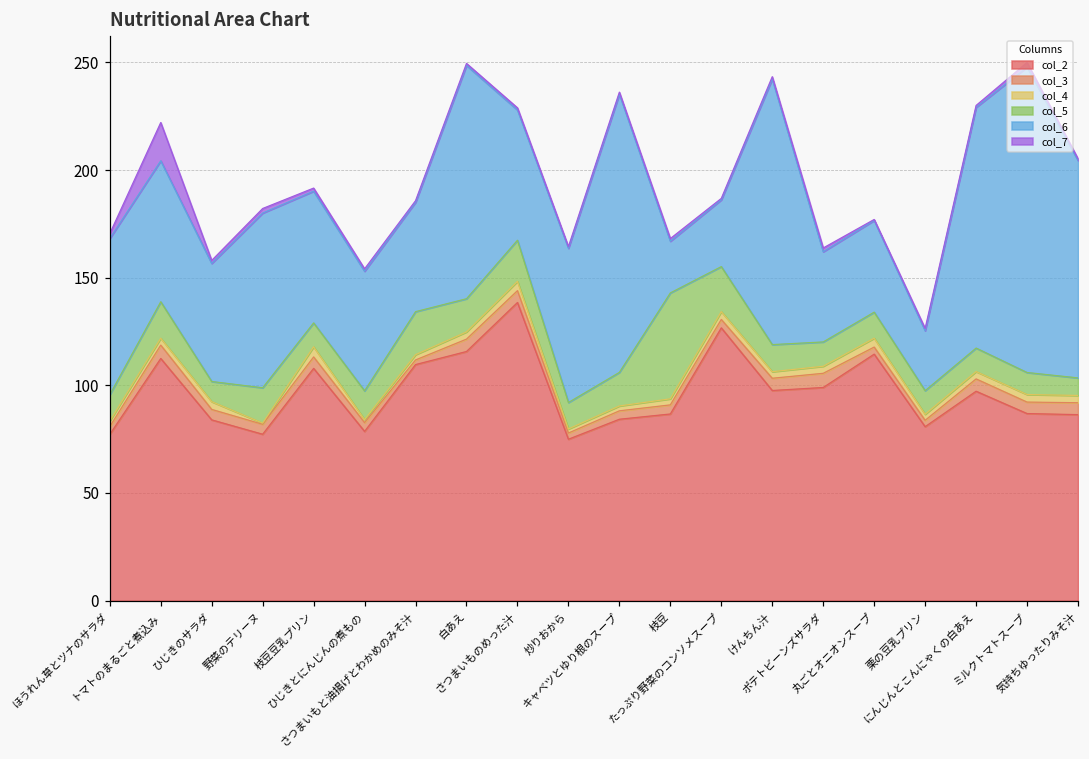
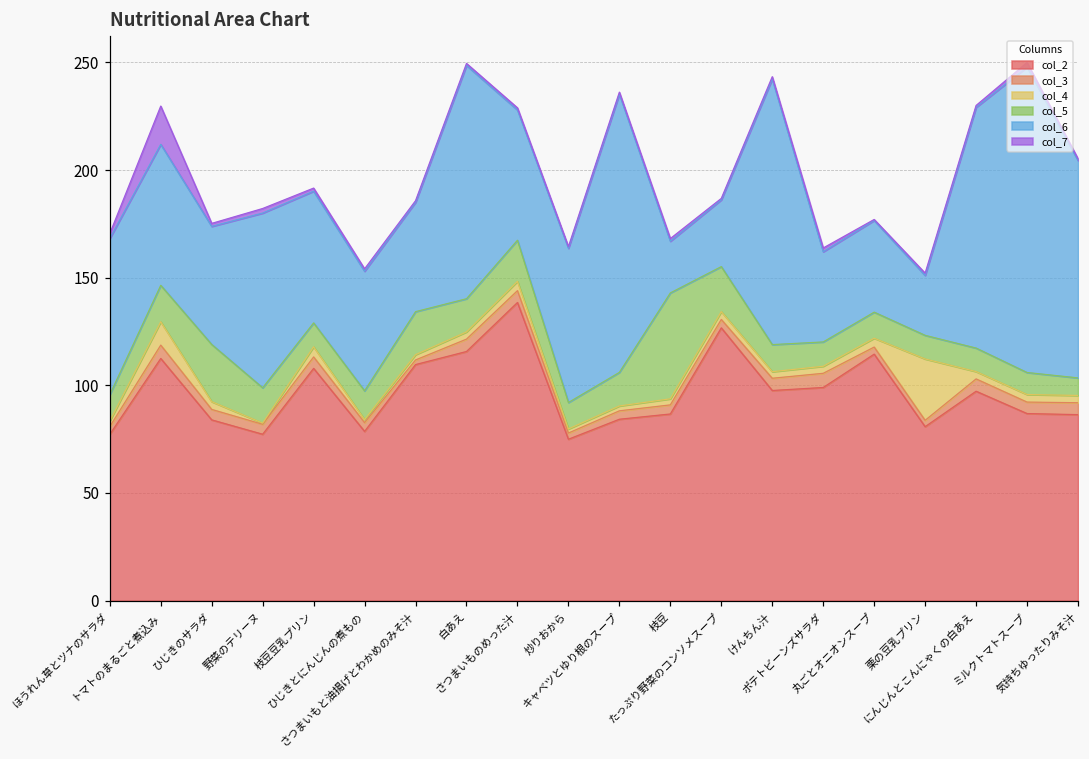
col_4, トマトのまるごと煮込み: 3 -> 11
col_5, ひじきのサラダ: 9 -> 27
col_4, 栗の豆乳プリン: 3 -> 29
